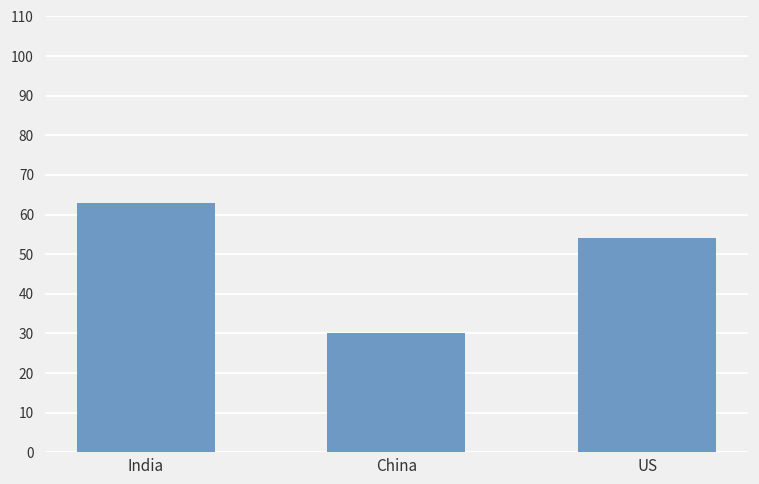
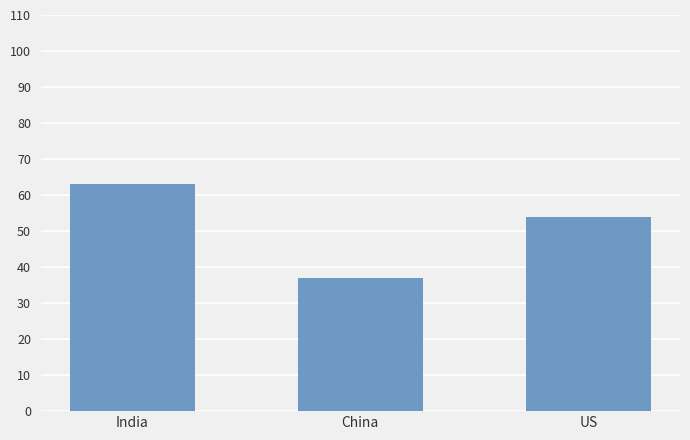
China: 30 -> 37
